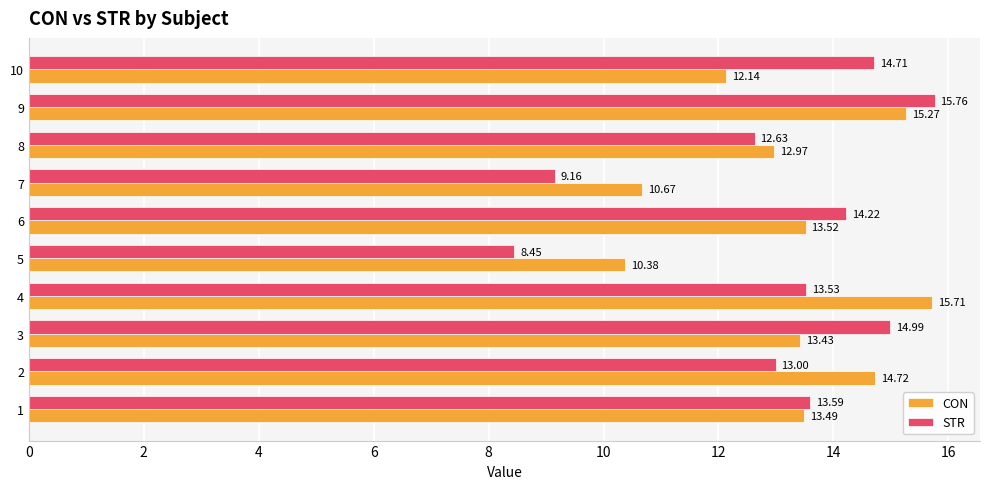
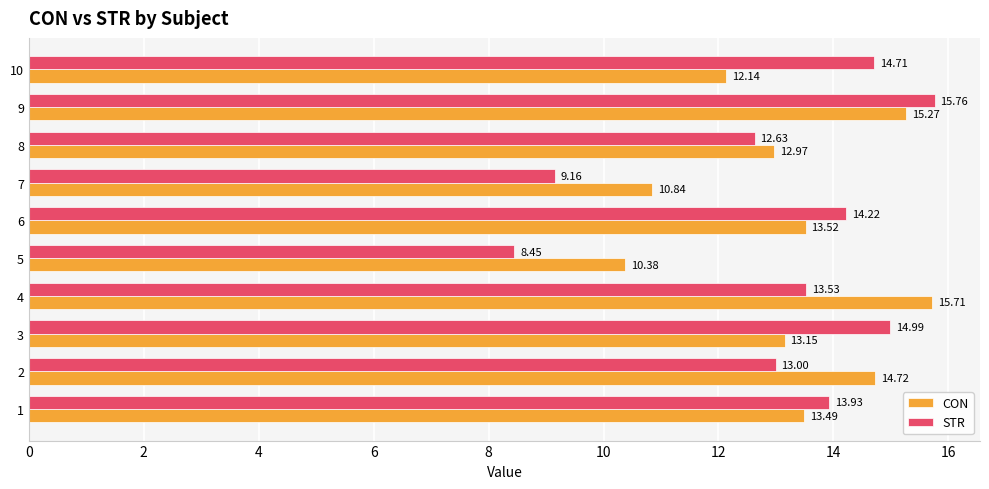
CON, 7: 10.67 -> 10.84
CON, 3: 13.43 -> 13.15
STR, 1: 13.59 -> 13.93
